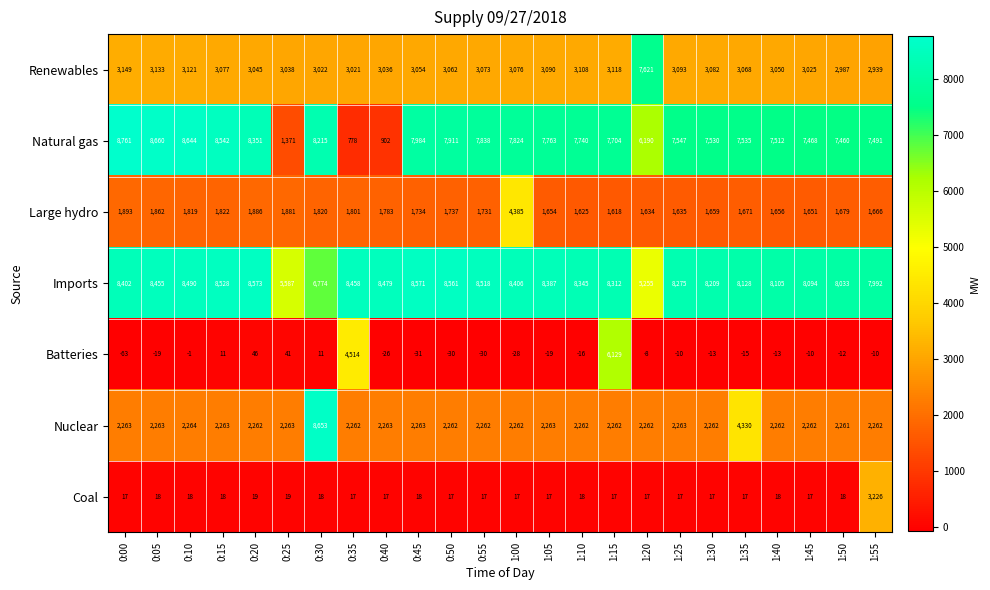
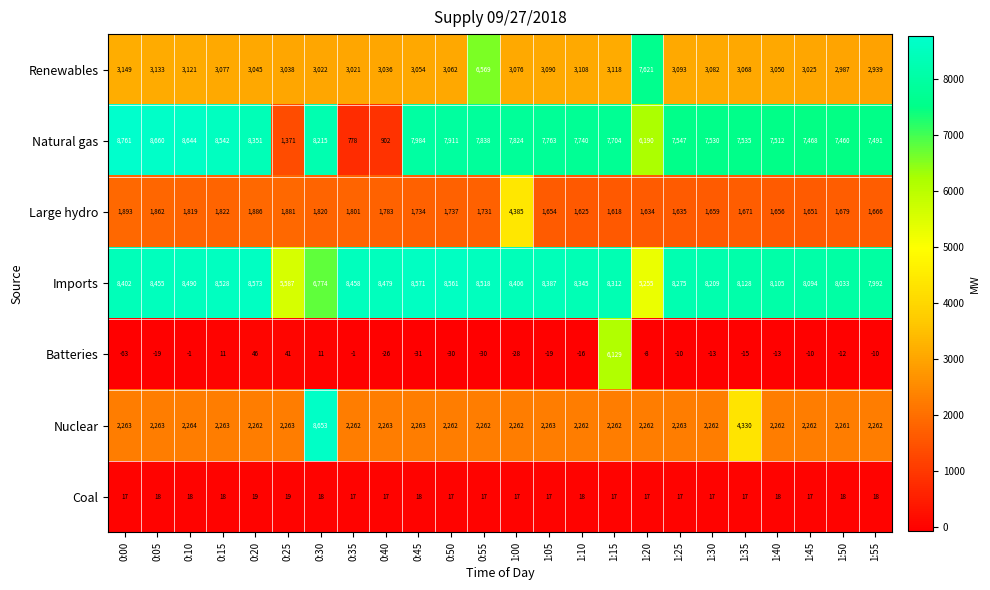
Renewables, 0:55: 3,073 -> 6,569
Batteries, 0:35: 4,514 -> -1
Coal, 1:55: 3,226 -> 18
